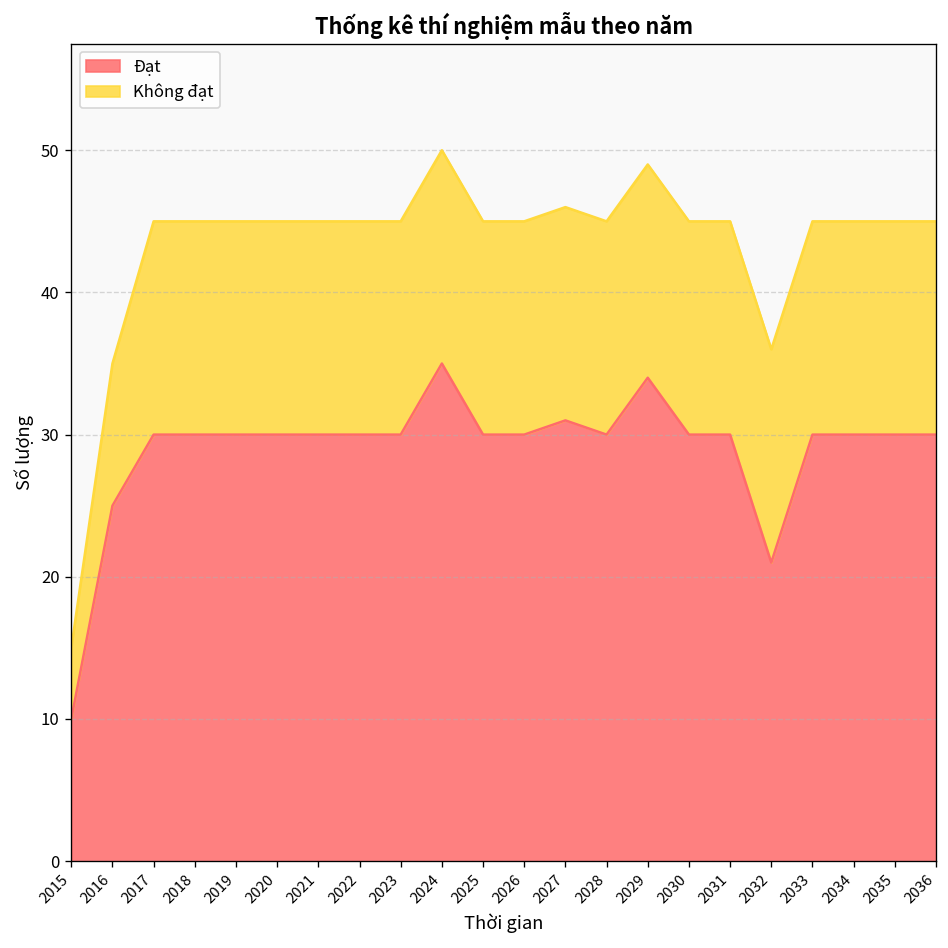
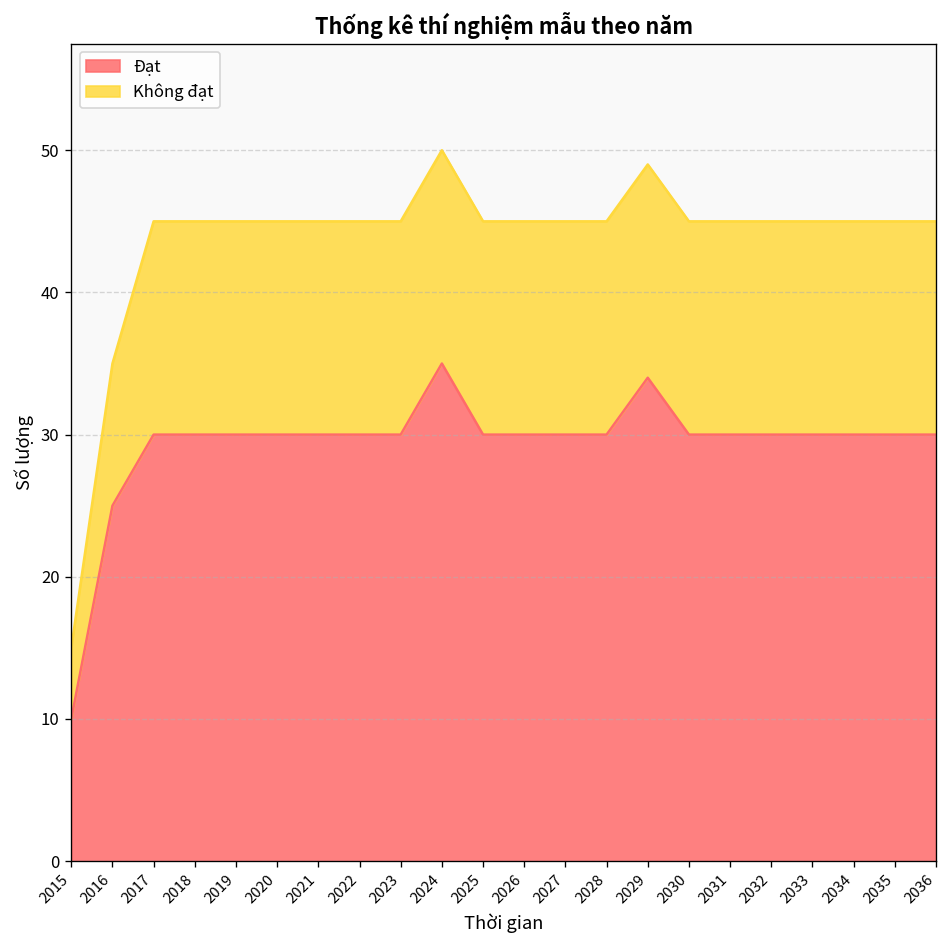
Đạt, 2027: 31 -> 30
Đạt, 2032: 21 -> 30
